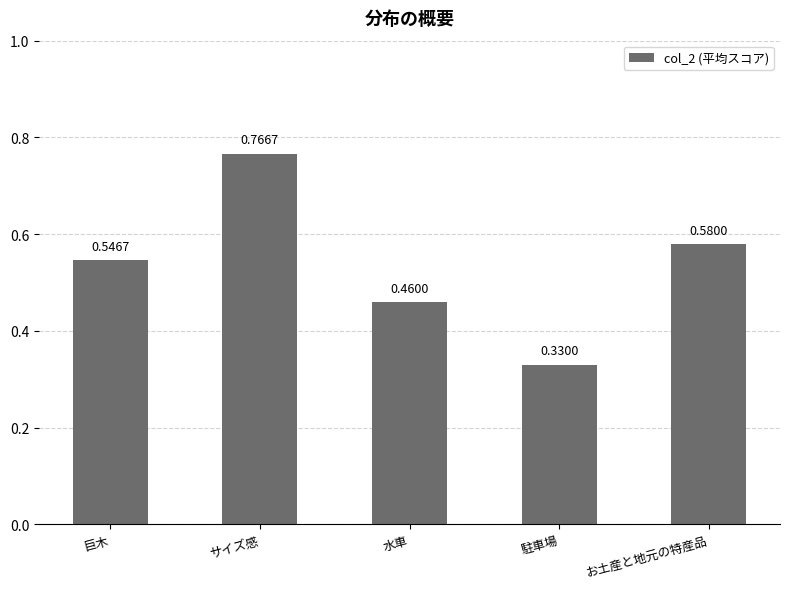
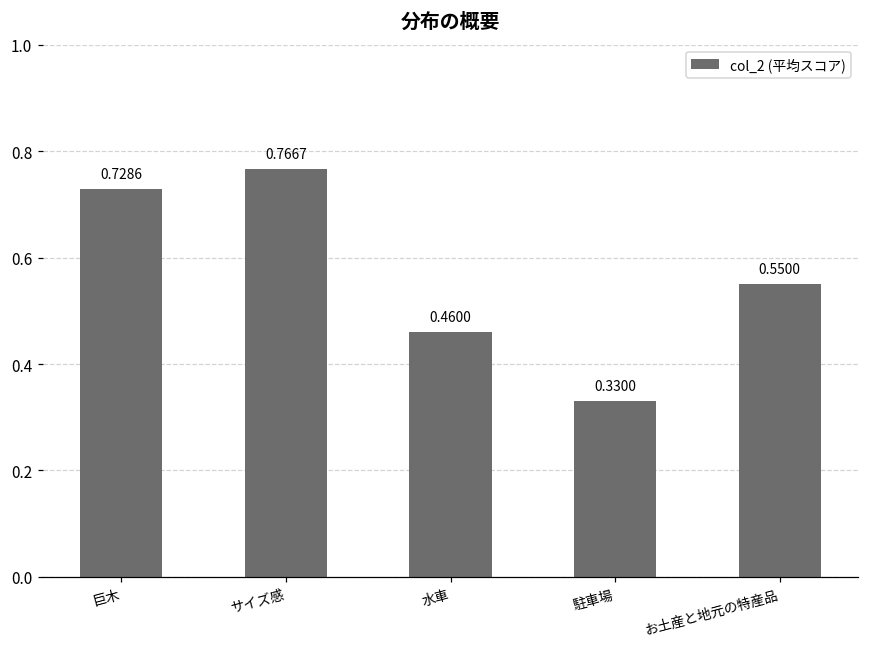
巨木: 0.5467 -> 0.7286
お土産と地元の特産品: 0.5800 -> 0.5500
